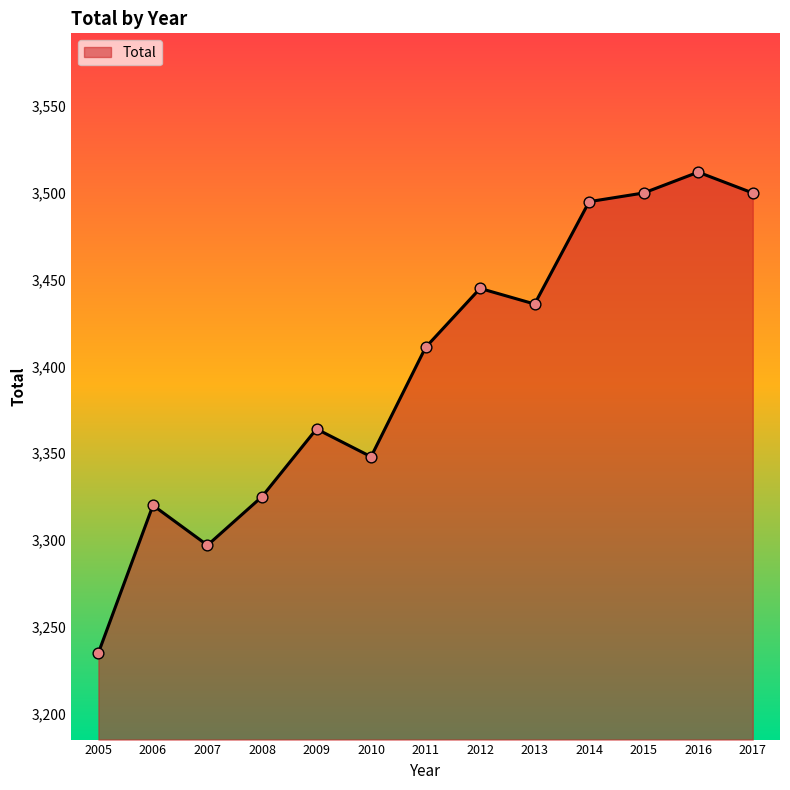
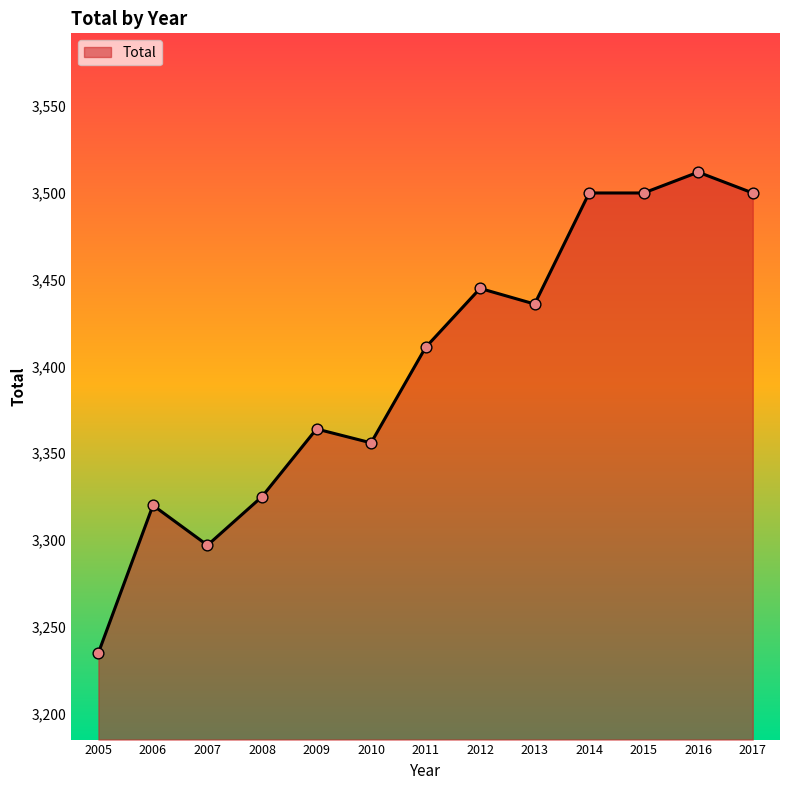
2010: 3,348 -> 3,356
2014: 3,495 -> 3,500
